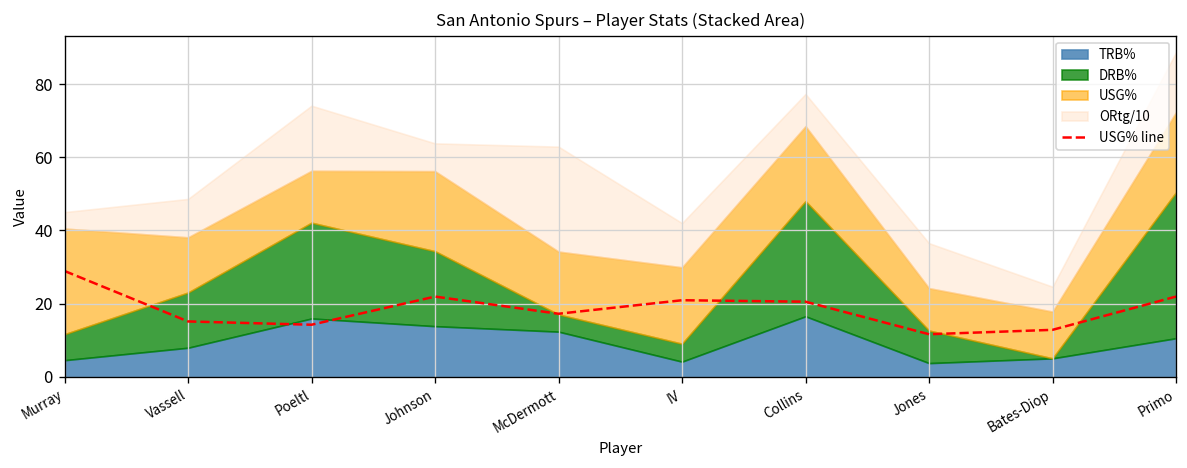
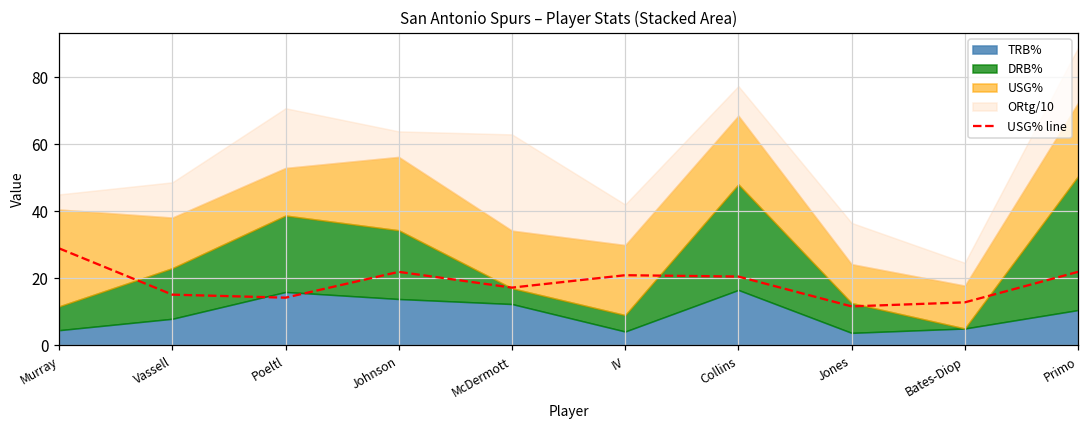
DRB%, Poeltl: 26 -> 23
